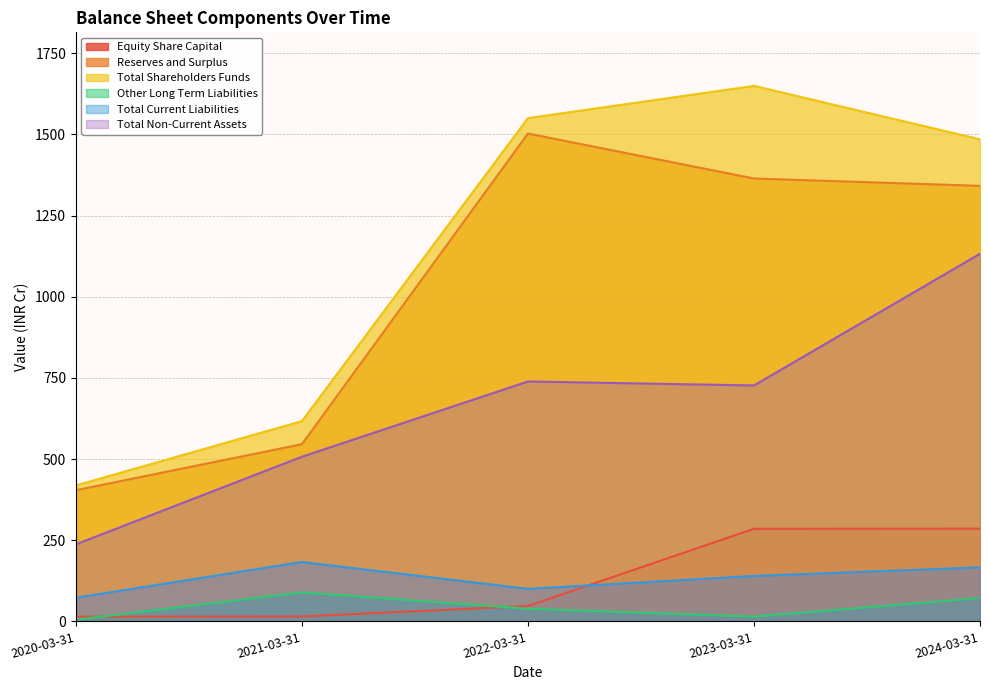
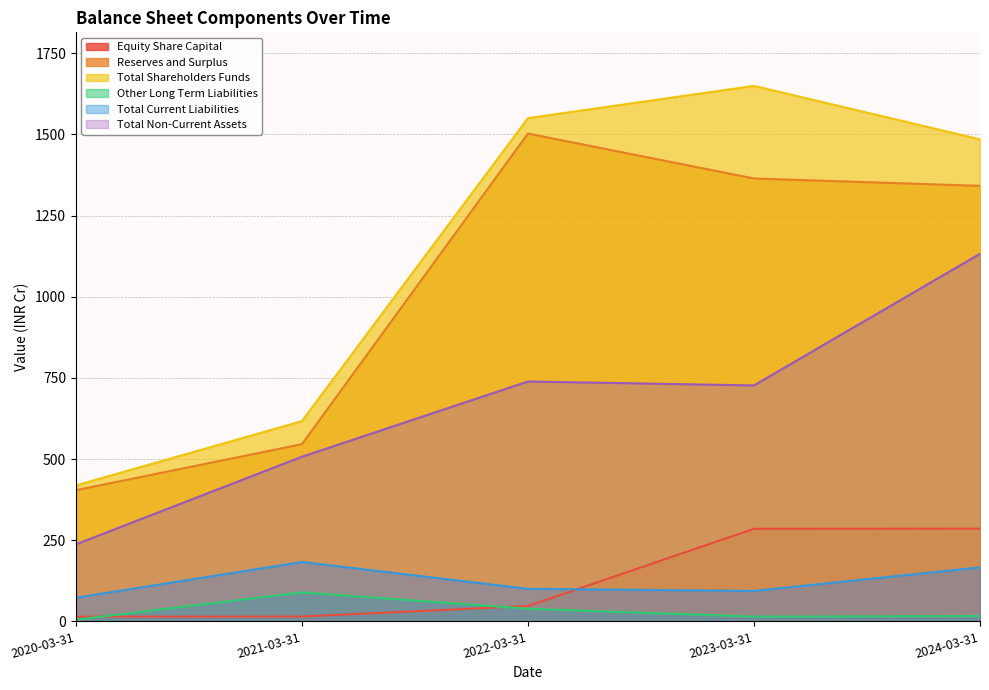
Total Current Liabilities, 2023-03-31: 140 -> 90
Other Long Term Liabilities, 2024-03-31: 70 -> 20
